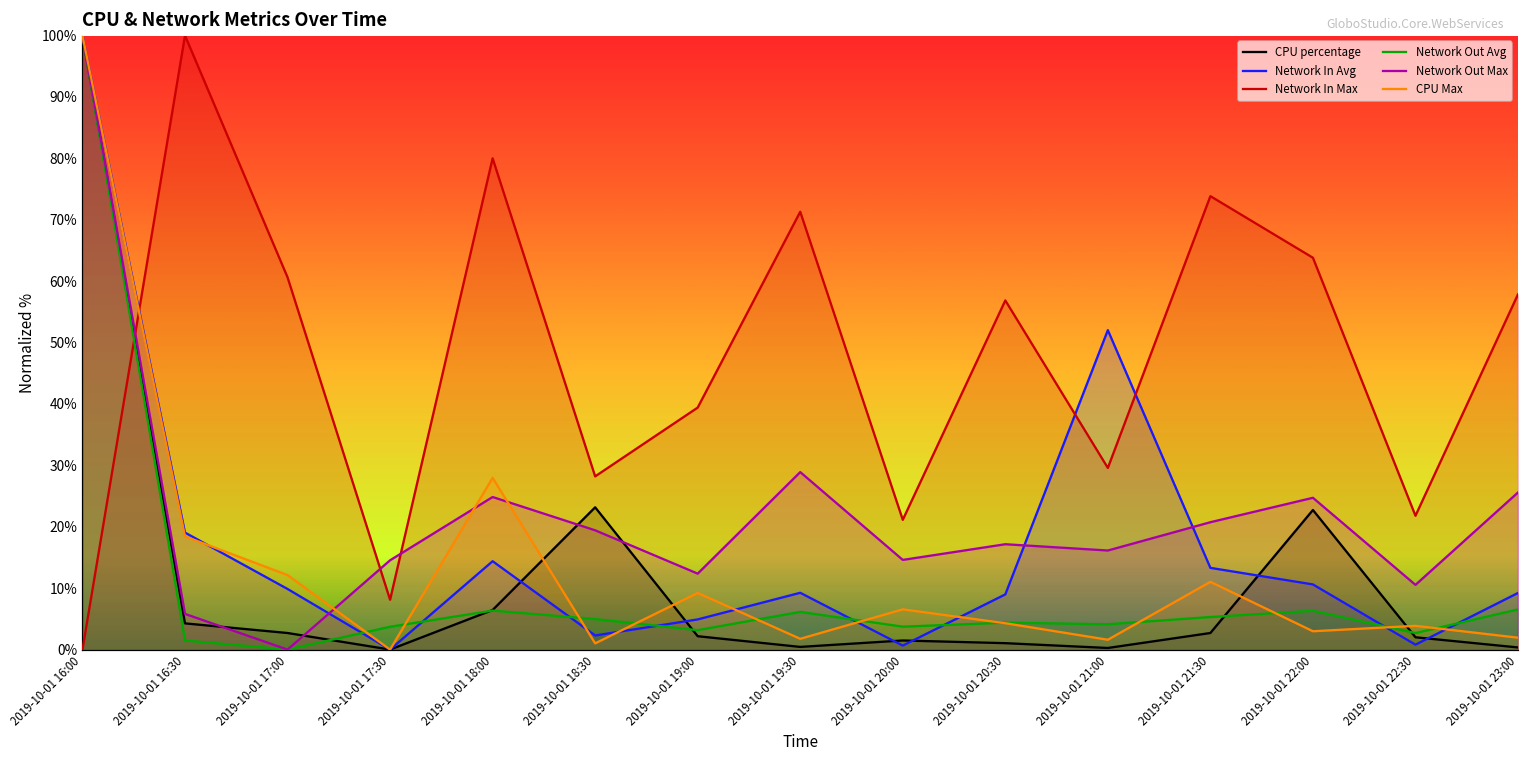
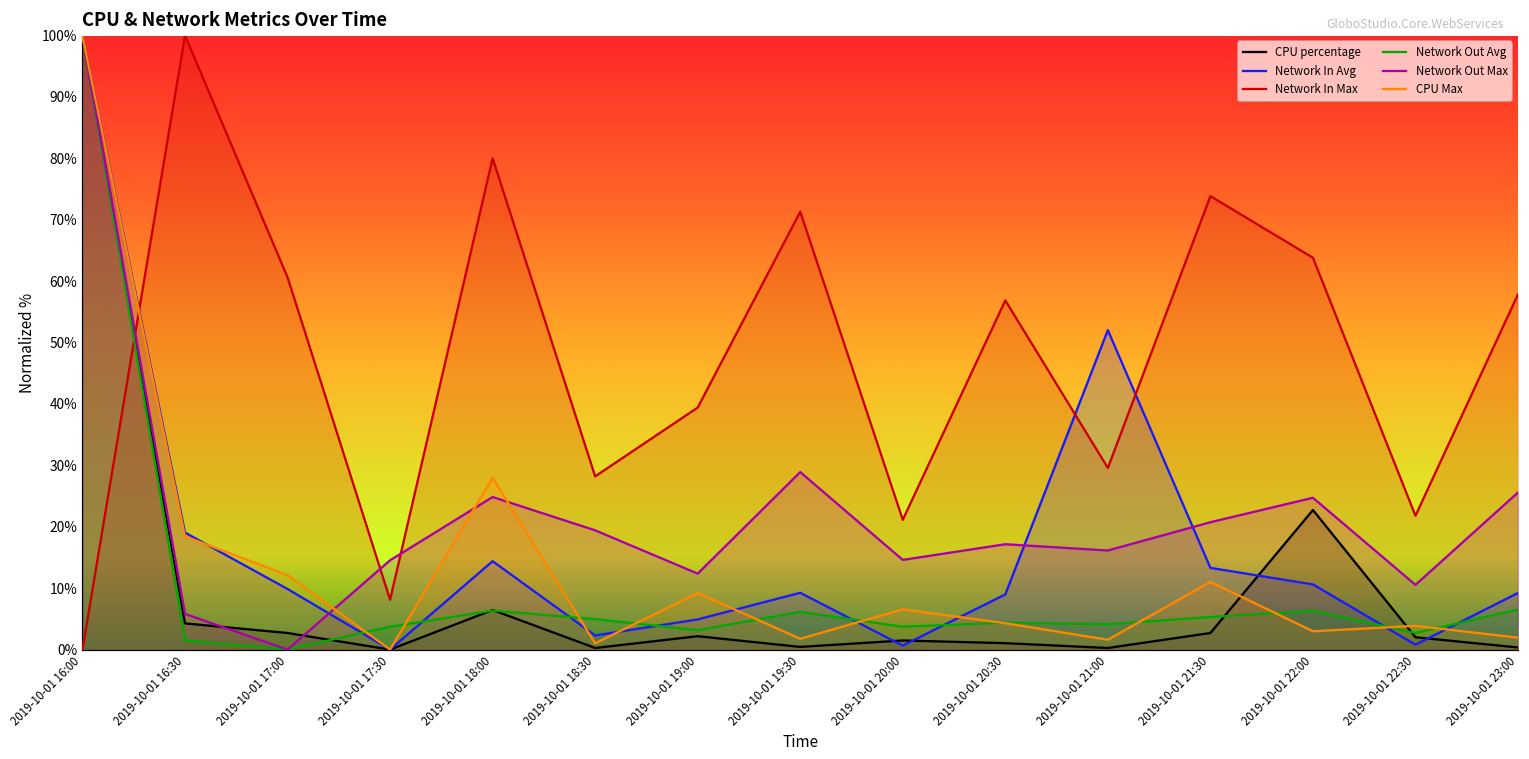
CPU percentage, 2019-10-01 18:30: 23% -> 0%
